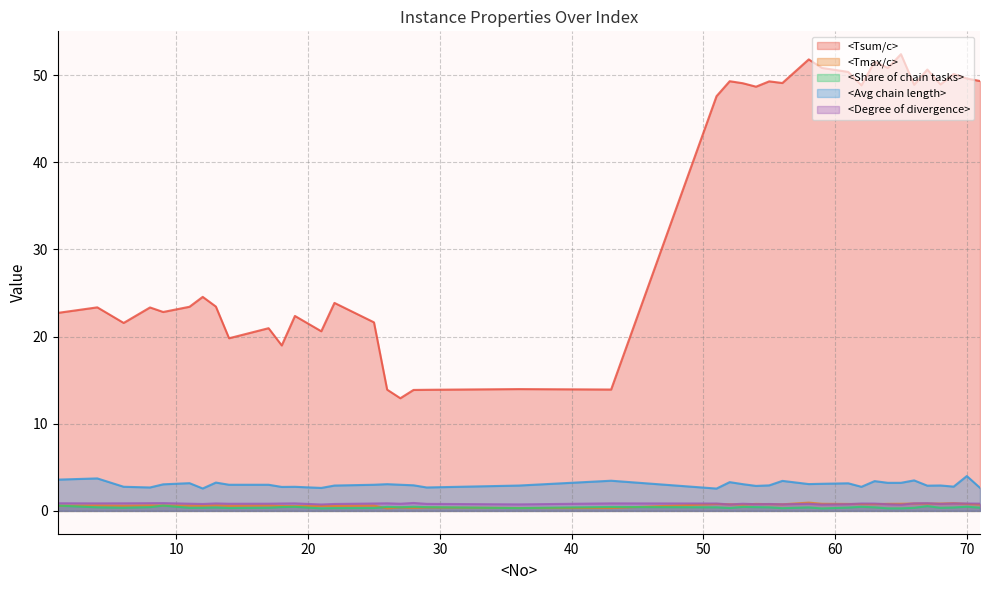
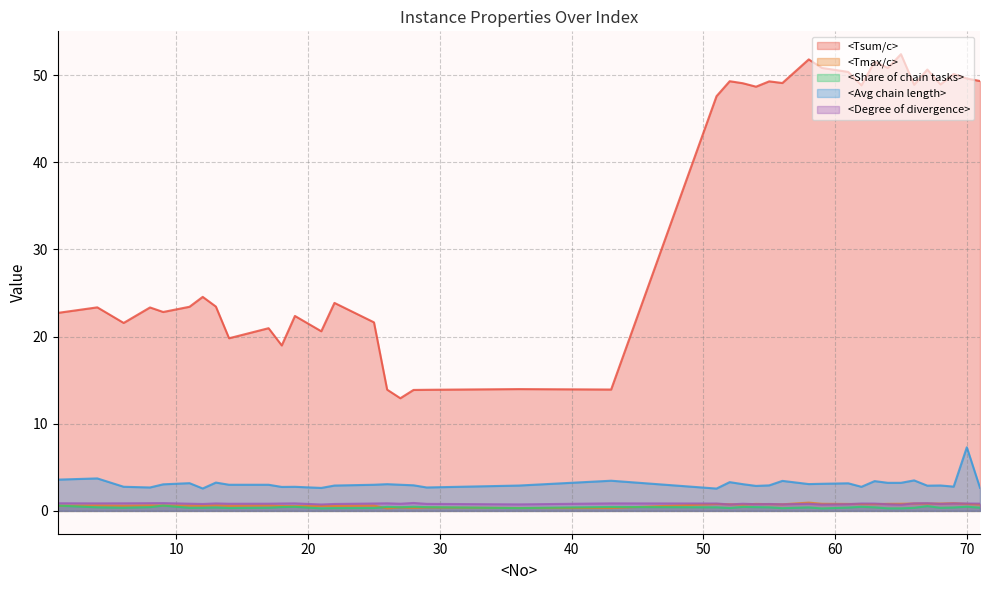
<Avg chain length>, 70: 4 -> 7
